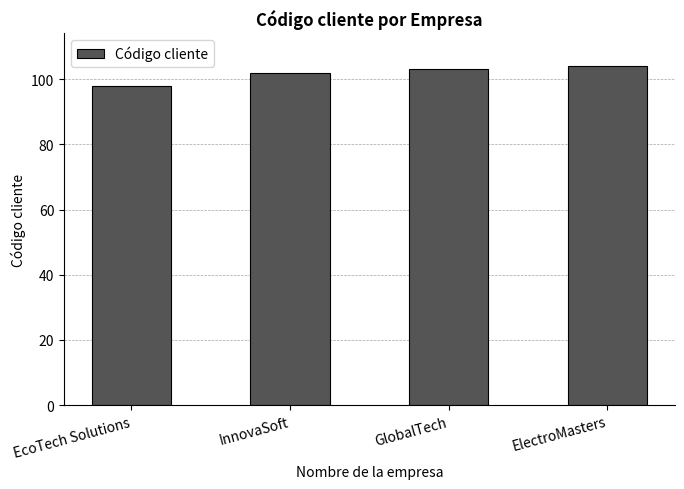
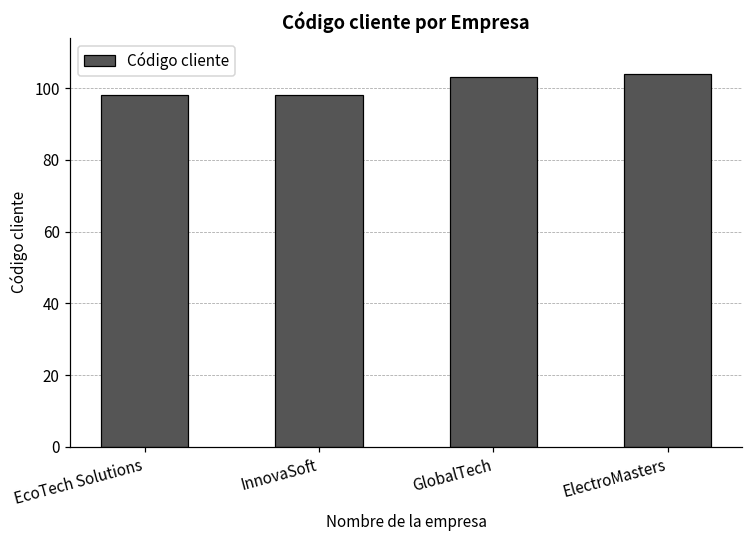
InnovaSoft: 102 -> 98
